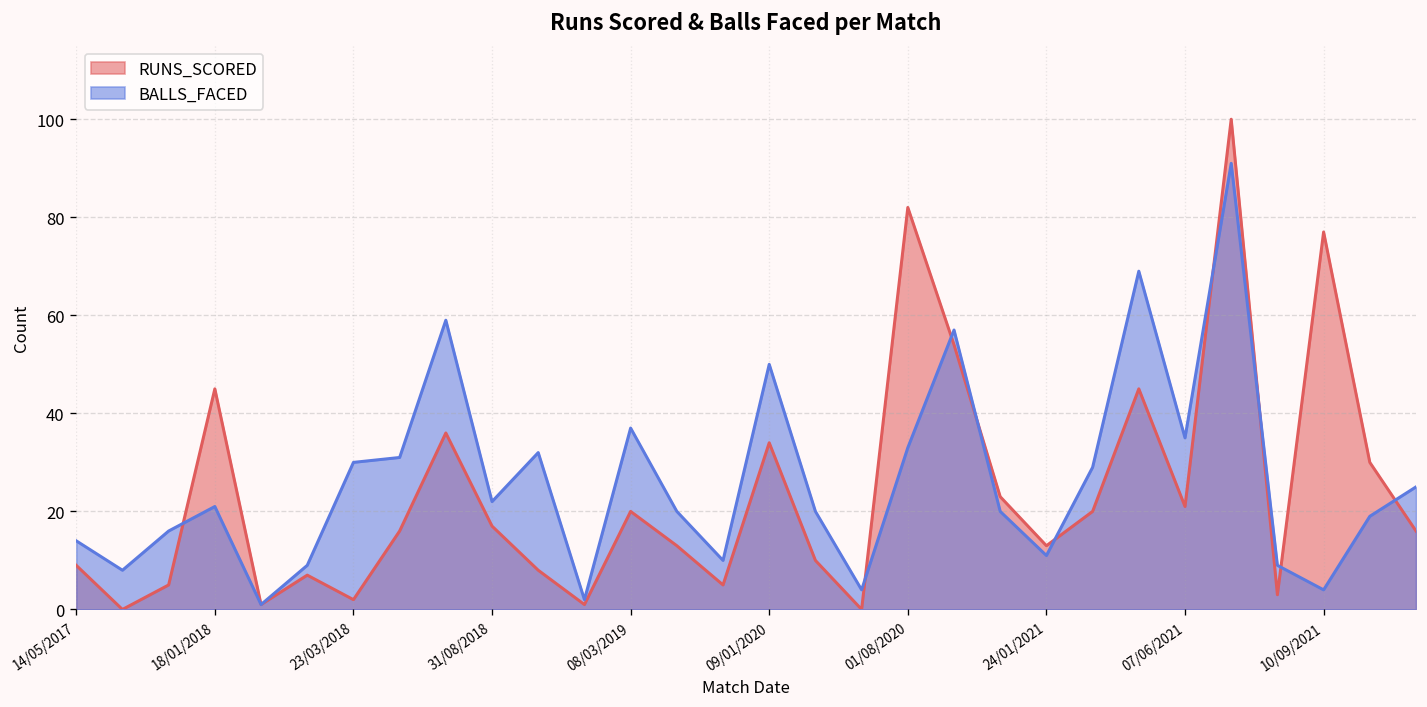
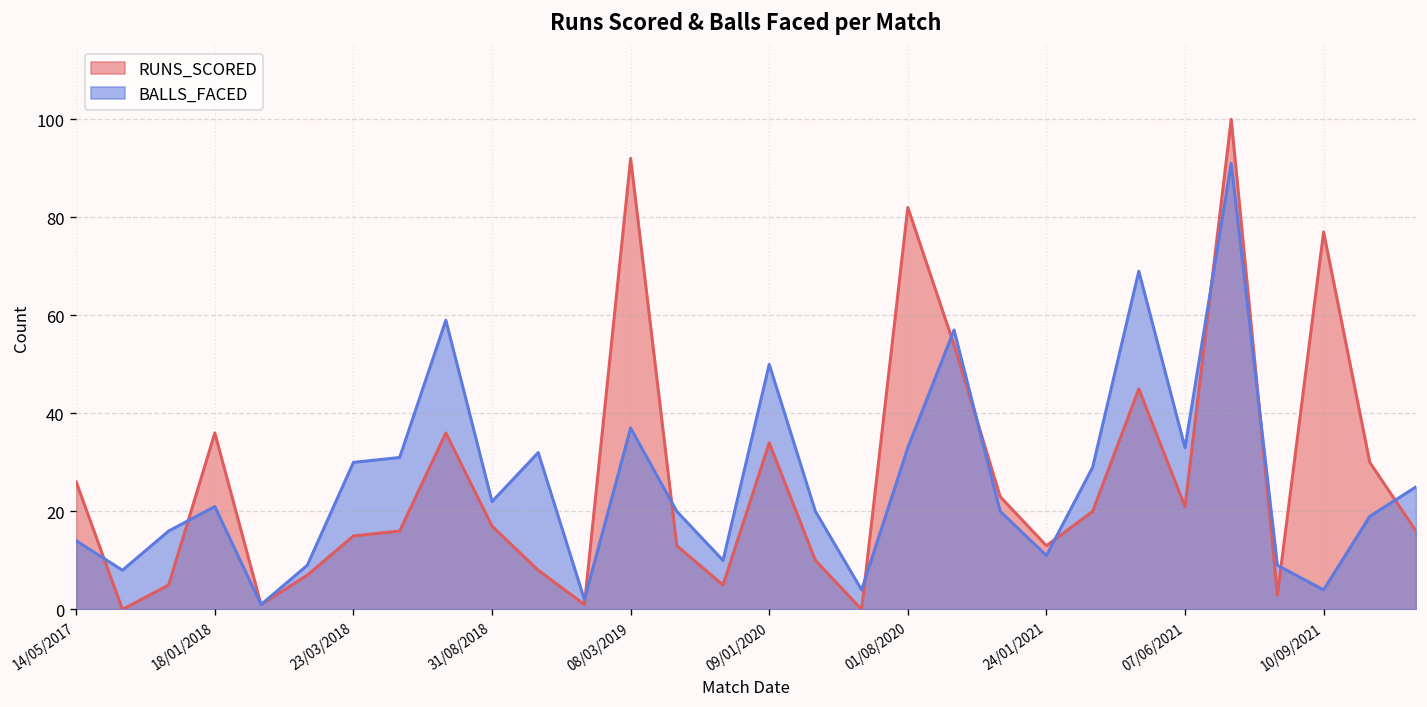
RUNS_SCORED, 14/05/2017: 9 -> 26
RUNS_SCORED, 18/01/2018: 45 -> 36
RUNS_SCORED, 23/03/2018: 2 -> 15
RUNS_SCORED, 08/03/2019: 20 -> 92
BALLS_FACED, 07/06/2021: 35 -> 33
